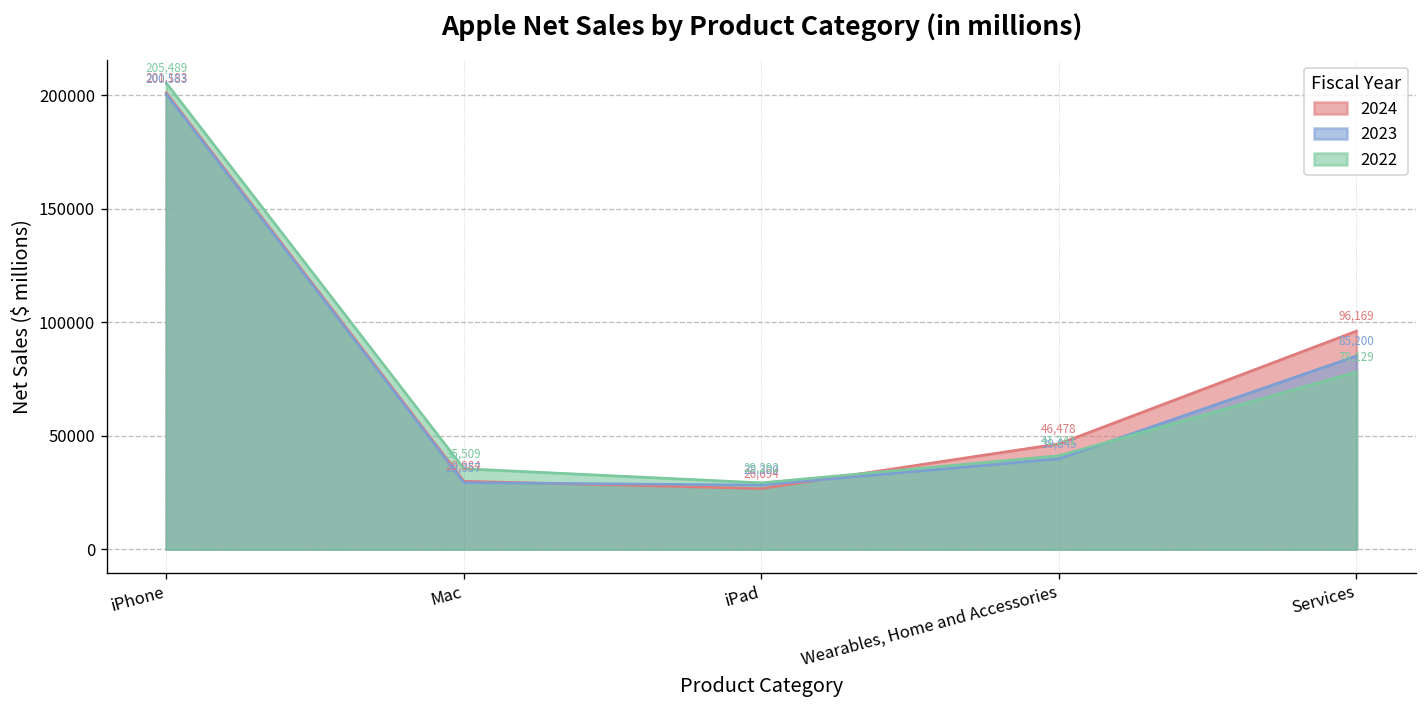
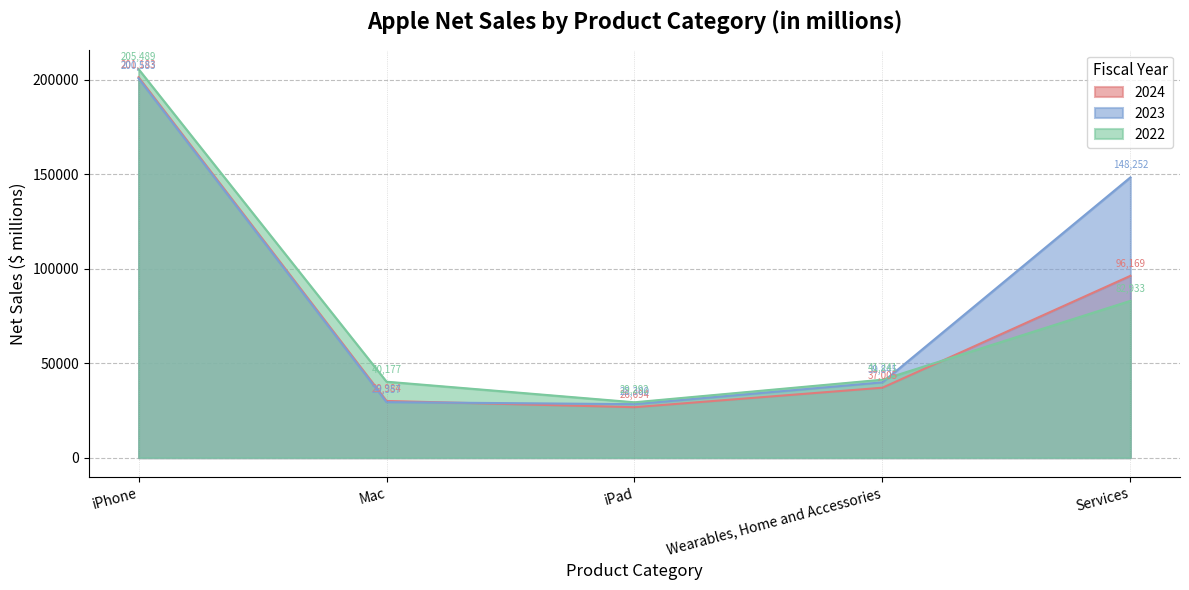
2022, Mac: 35,509 -> 40,177
2024, Wearables, Home and Accessories: 46,478 -> 37,005
2023, Services: 85,200 -> 148,252
2022, Services: 78000 -> 83000
